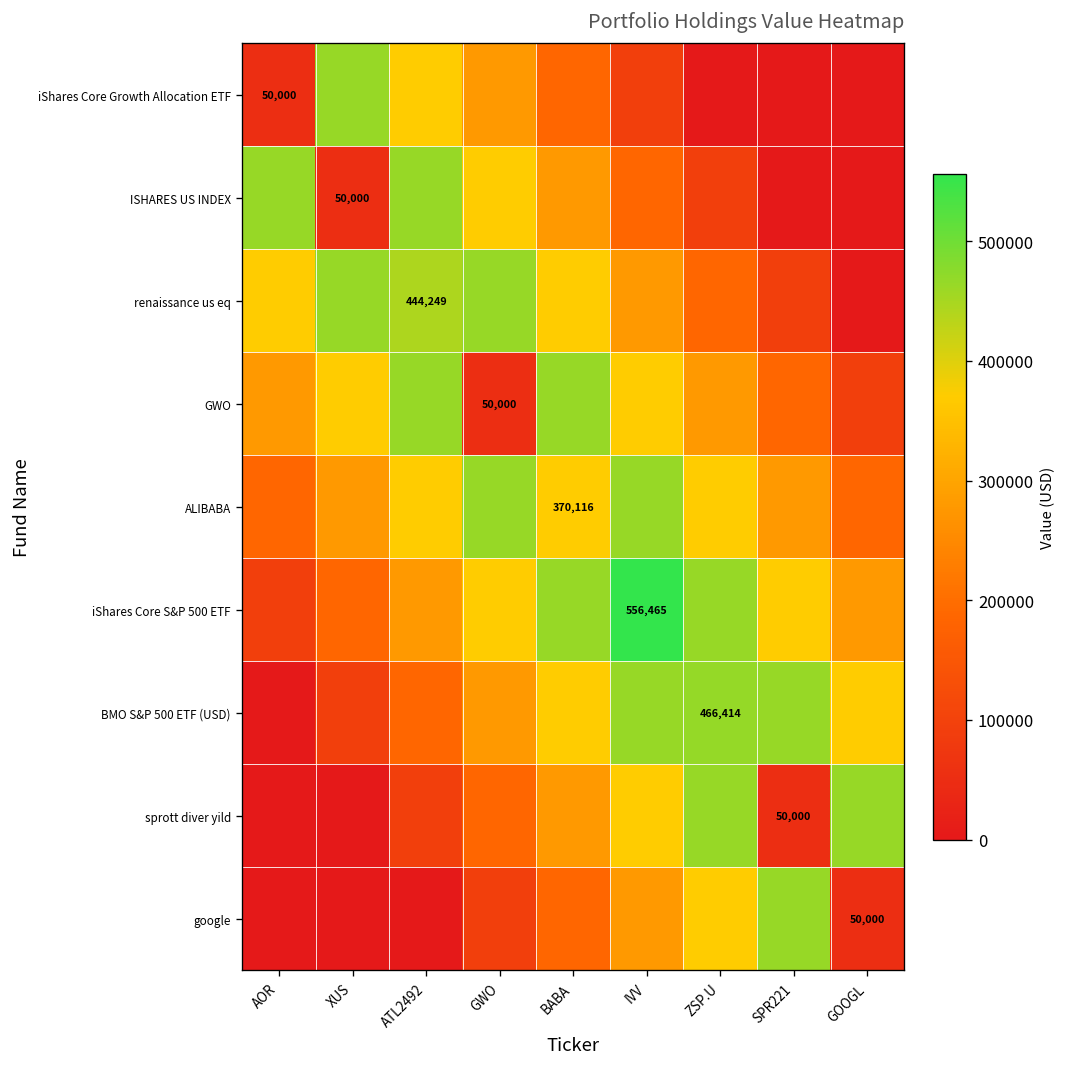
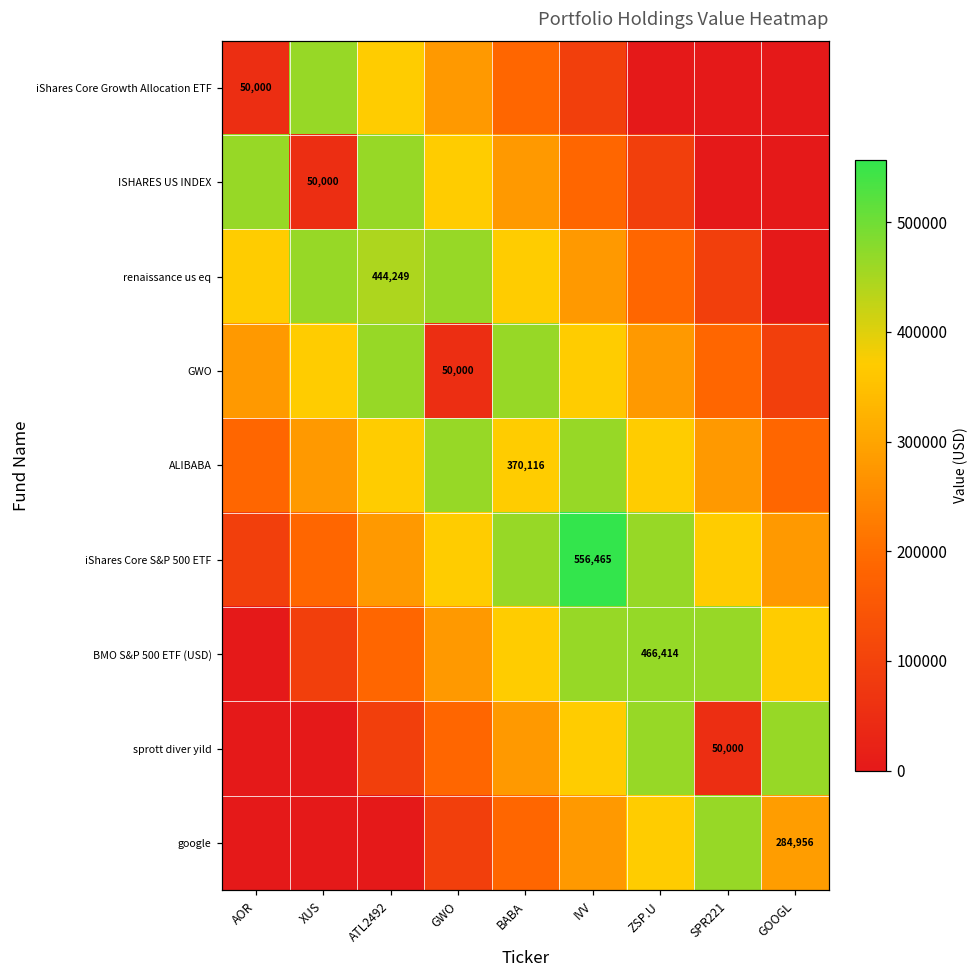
google, GOOGL: 50,000 -> 284,956
